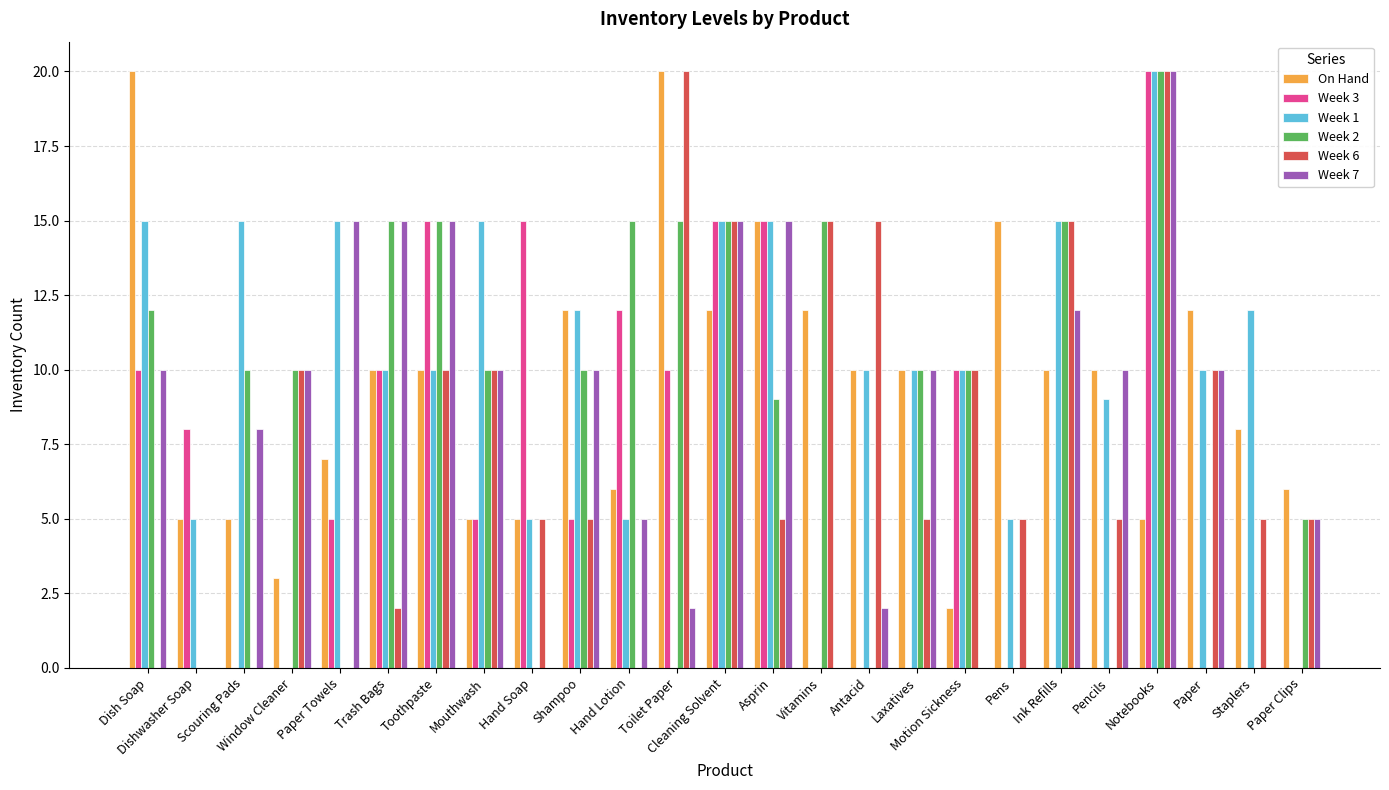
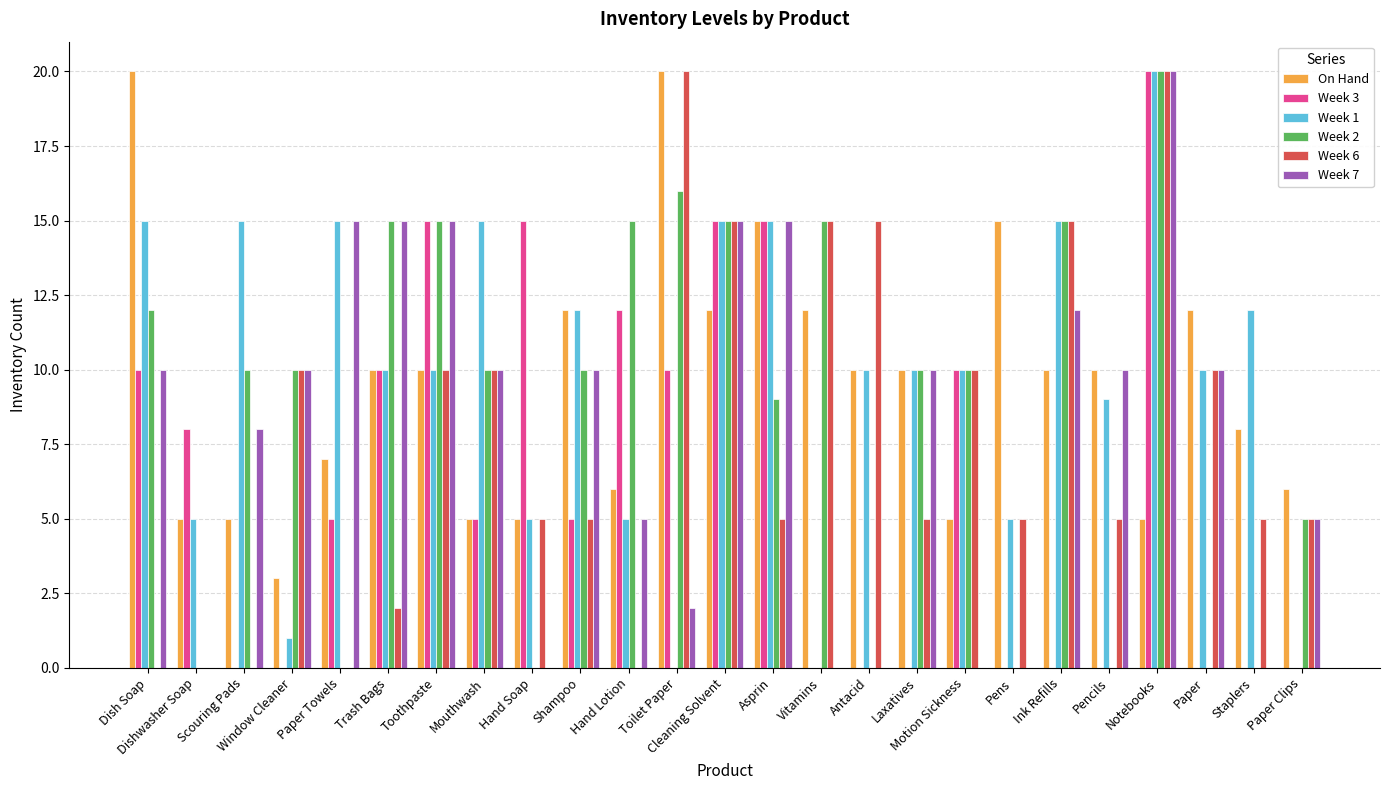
Week 1, Window Cleaner: 0 -> 1
Week 2, Toilet Paper: 15 -> 16
Week 7, Antacid: 2 -> 0
On Hand, Motion Sickness: 2 -> 5
